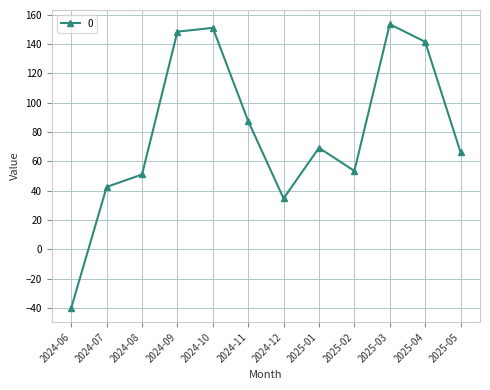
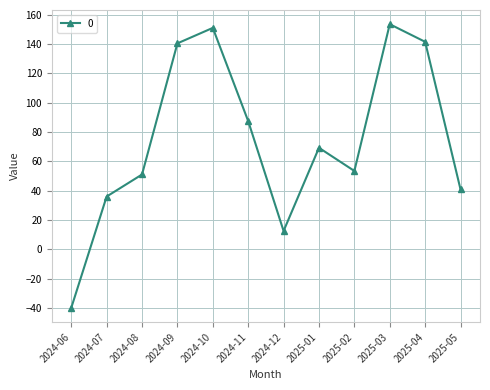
2024-07: 43 -> 36
2024-09: 148 -> 140
2024-12: 35 -> 13
2025-05: 66 -> 41
